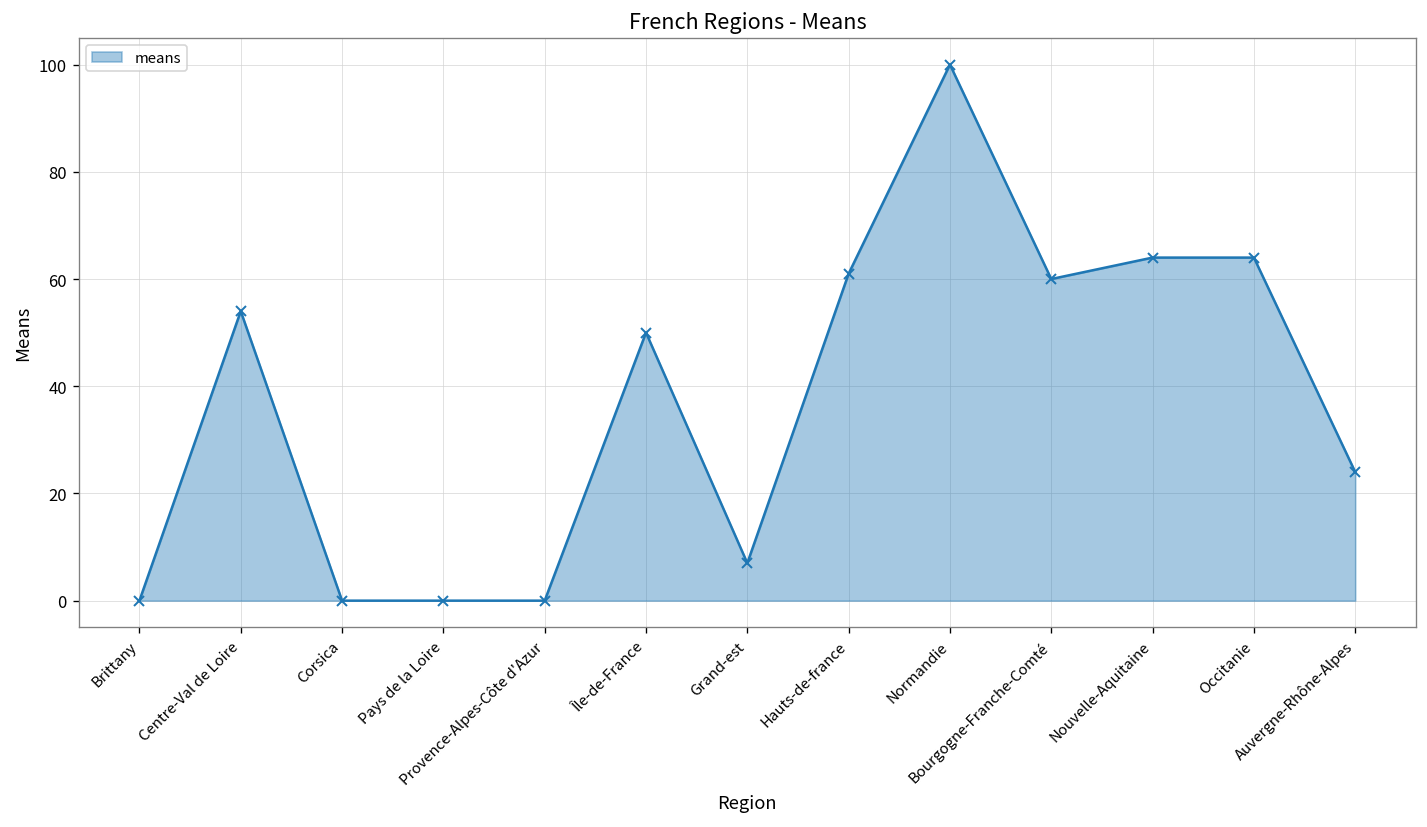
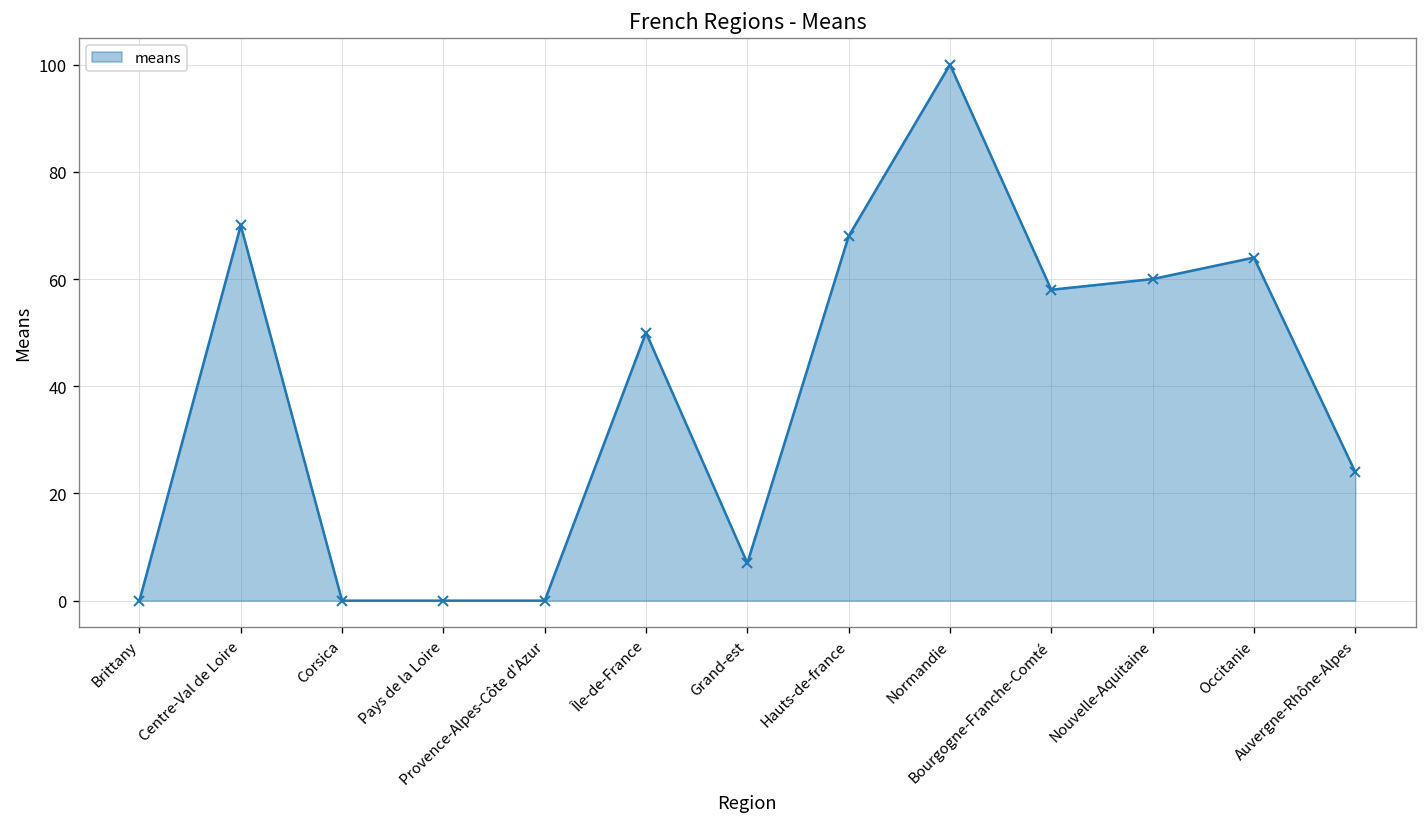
Centre-Val de Loire: 54 -> 70
Hauts-de-france: 61 -> 68
Bourgogne-Franche-Comté: 60 -> 58
Nouvelle-Aquitaine: 64 -> 60
